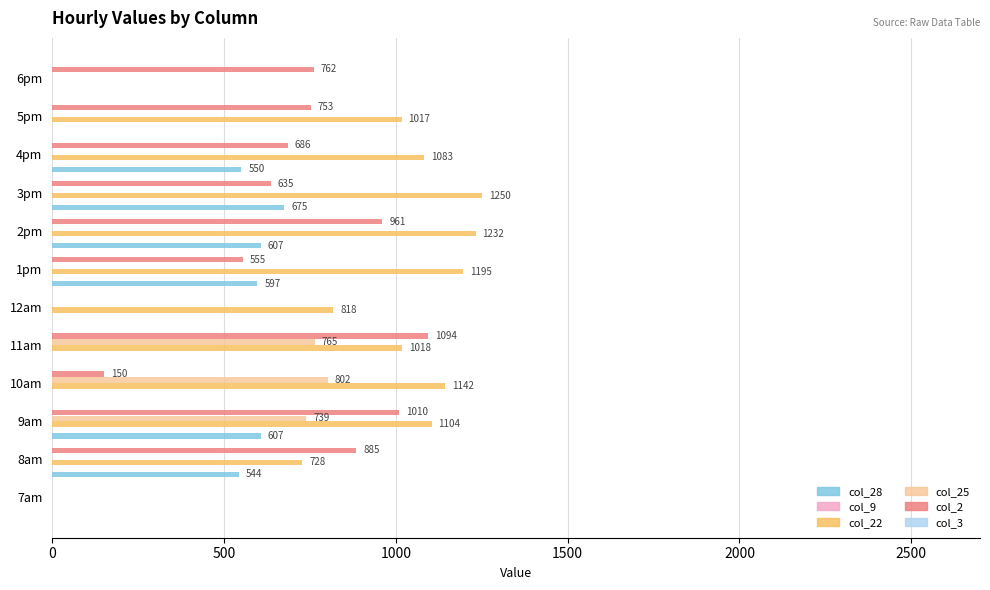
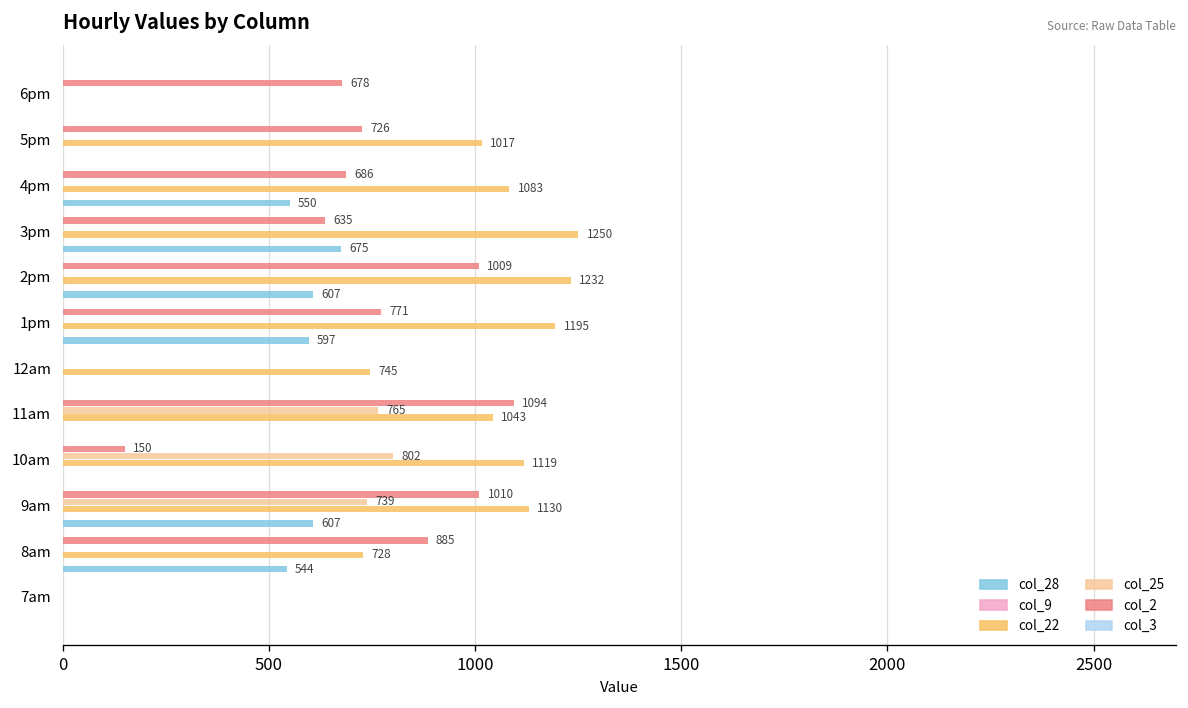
col_2, 6pm: 762 -> 678
col_2, 5pm: 753 -> 726
col_2, 2pm: 961 -> 1009
col_2, 1pm: 555 -> 771
col_22, 12am: 818 -> 745
col_22, 11am: 1018 -> 1043
col_22, 10am: 1142 -> 1119
col_22, 9am: 1104 -> 1130
